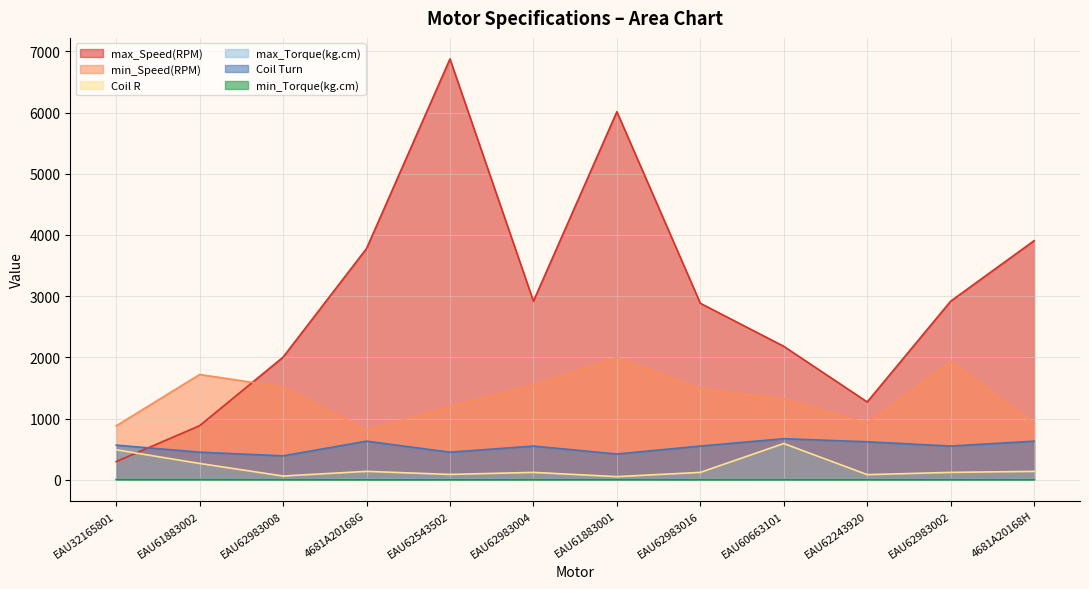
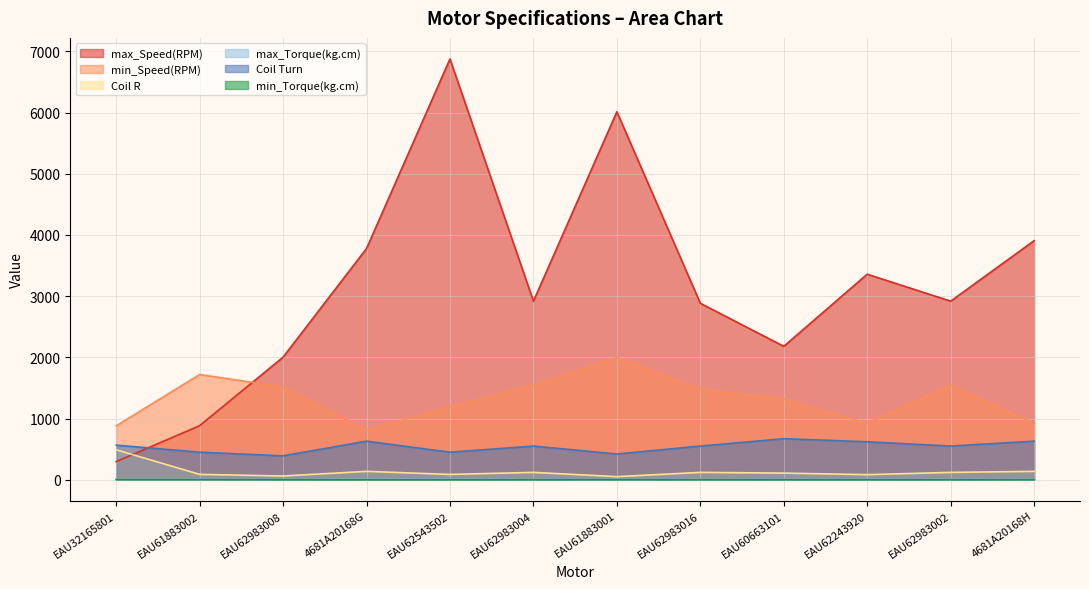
Coil R, EAU61883002: 300 -> 100
Coil R, EAU60663101: 600 -> 100
max_Speed(RPM), EAU62243920: 1300 -> 3400
min_Speed(RPM), EAU62983002: 1900 -> 1500
